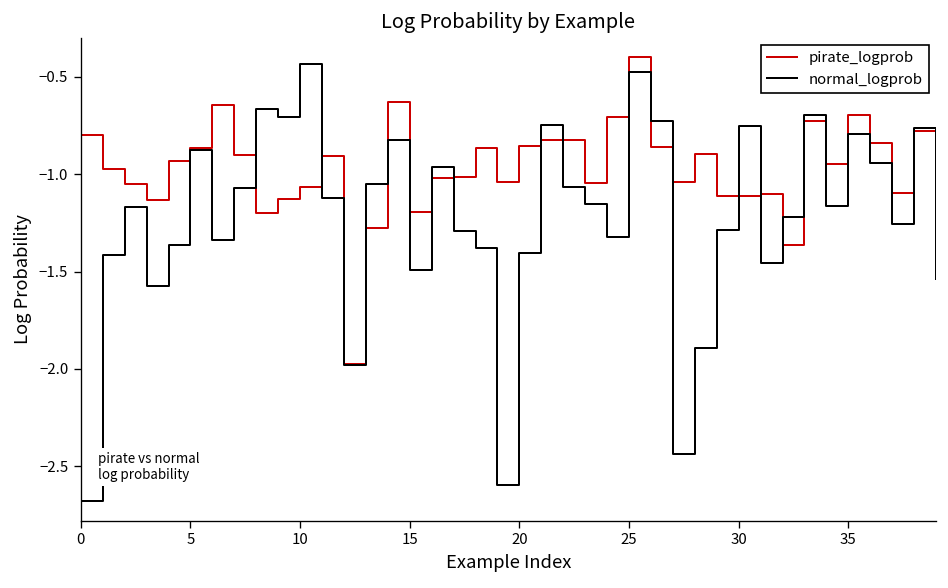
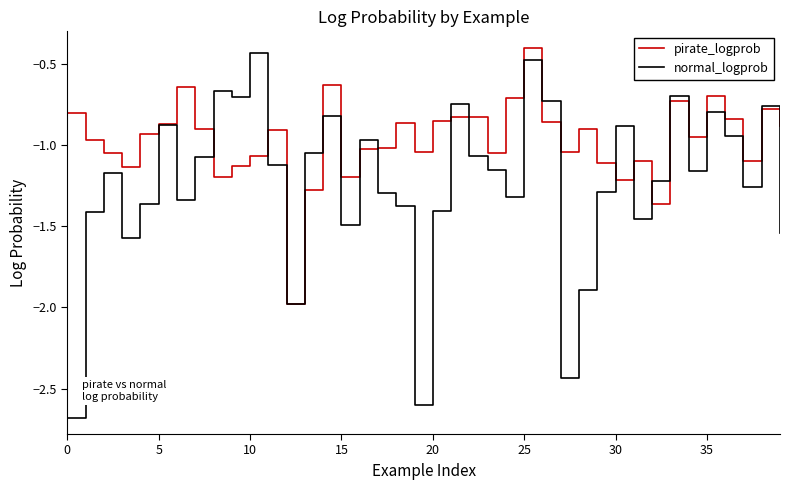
pirate_logprob, 30: -1.11 -> -1.21
normal_logprob, 30: -0.75 -> -0.88
